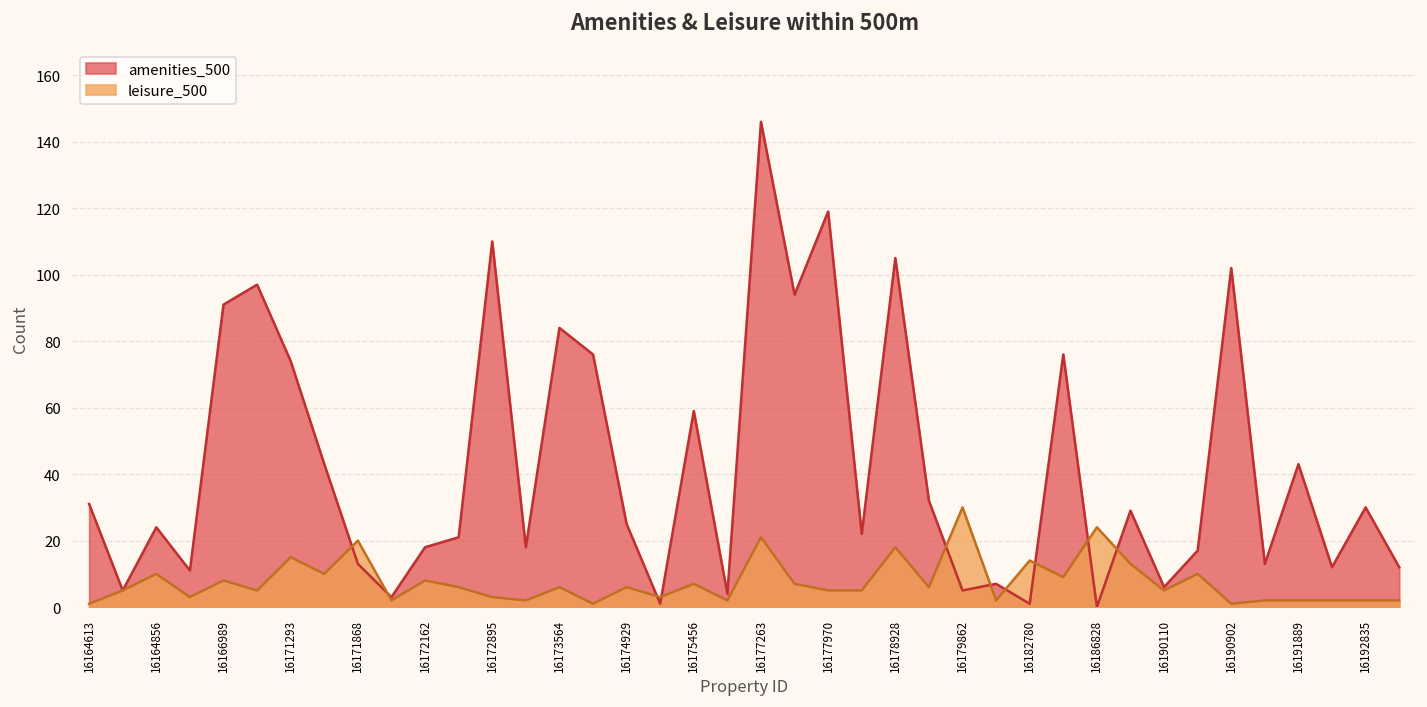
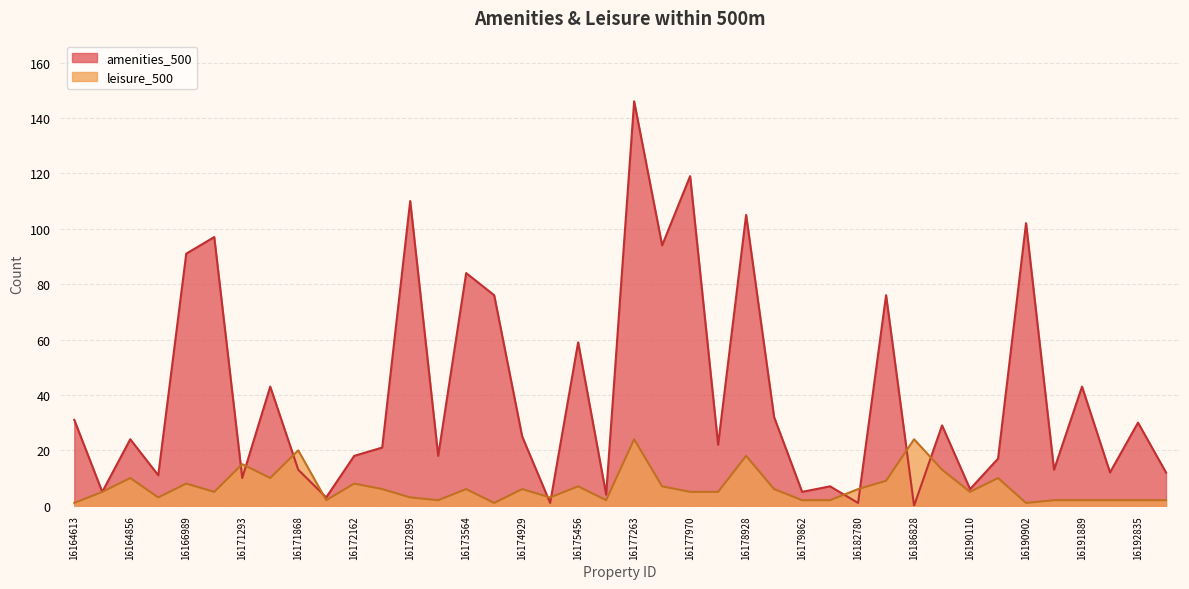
amenities_500, 16171293: 74 -> 10
leisure_500, 16177263: 21 -> 24
leisure_500, 16179862: 30 -> 2
leisure_500, 16182780: 14 -> 6
